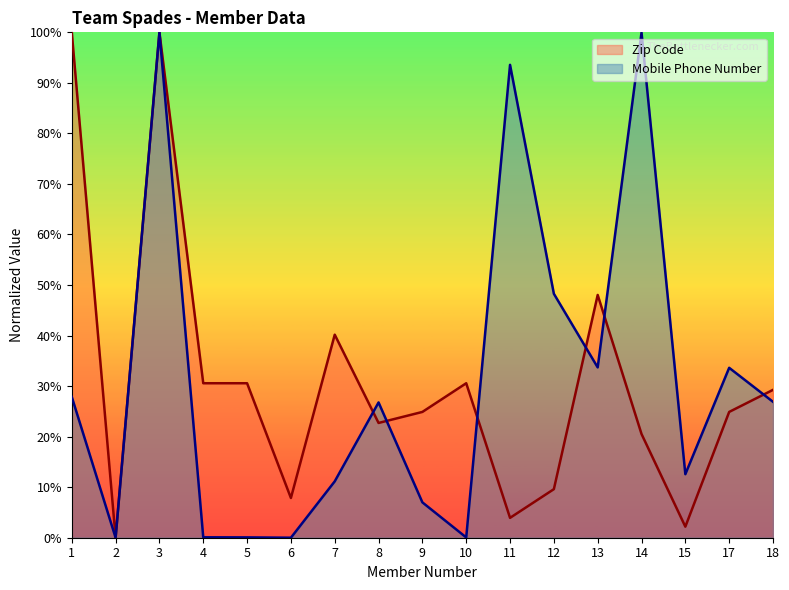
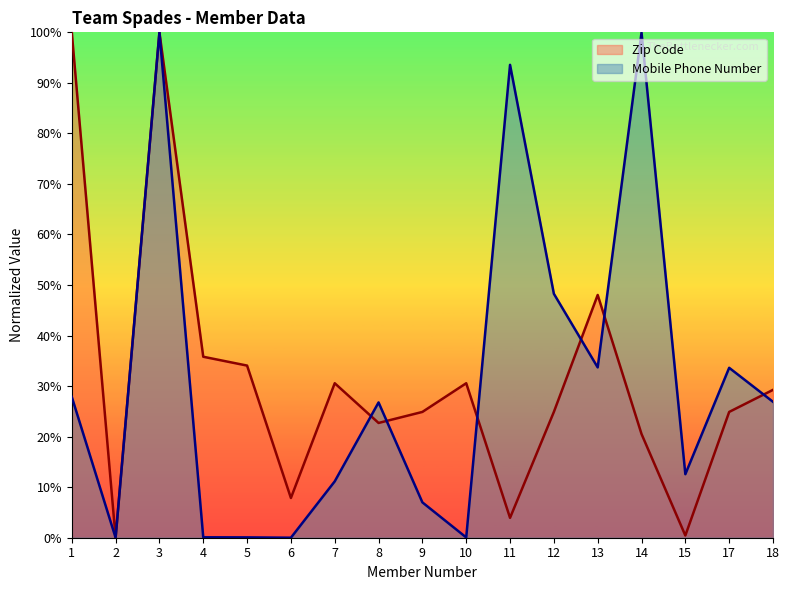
Zip Code, 4: 31% -> 36%
Zip Code, 5: 31% -> 34%
Zip Code, 7: 40% -> 31%
Zip Code, 12: 10% -> 25%
Zip Code, 15: 2% -> 0%
